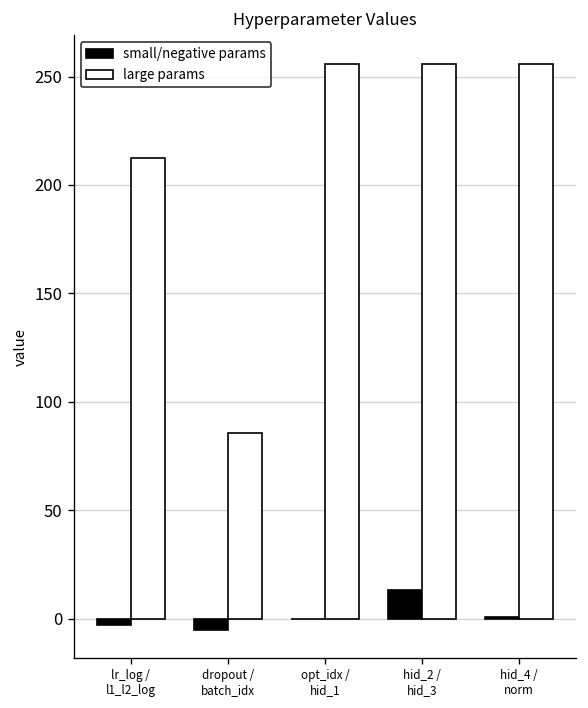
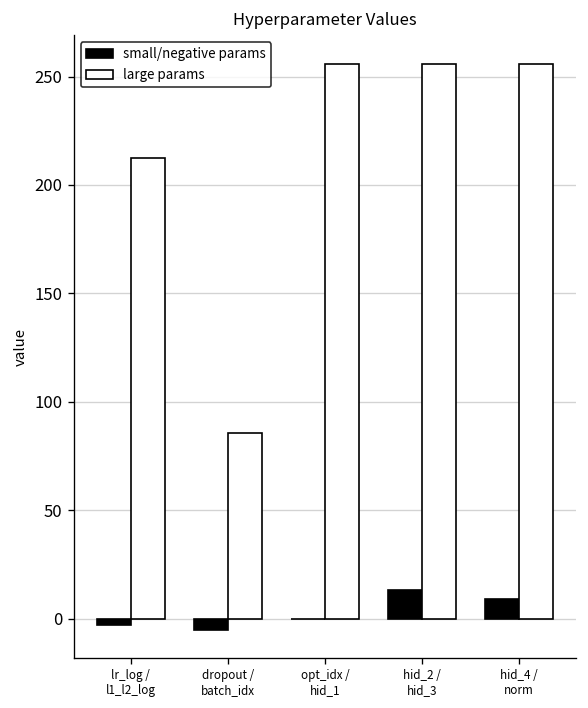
small/negative params, hid_4 / norm: 1 -> 9
